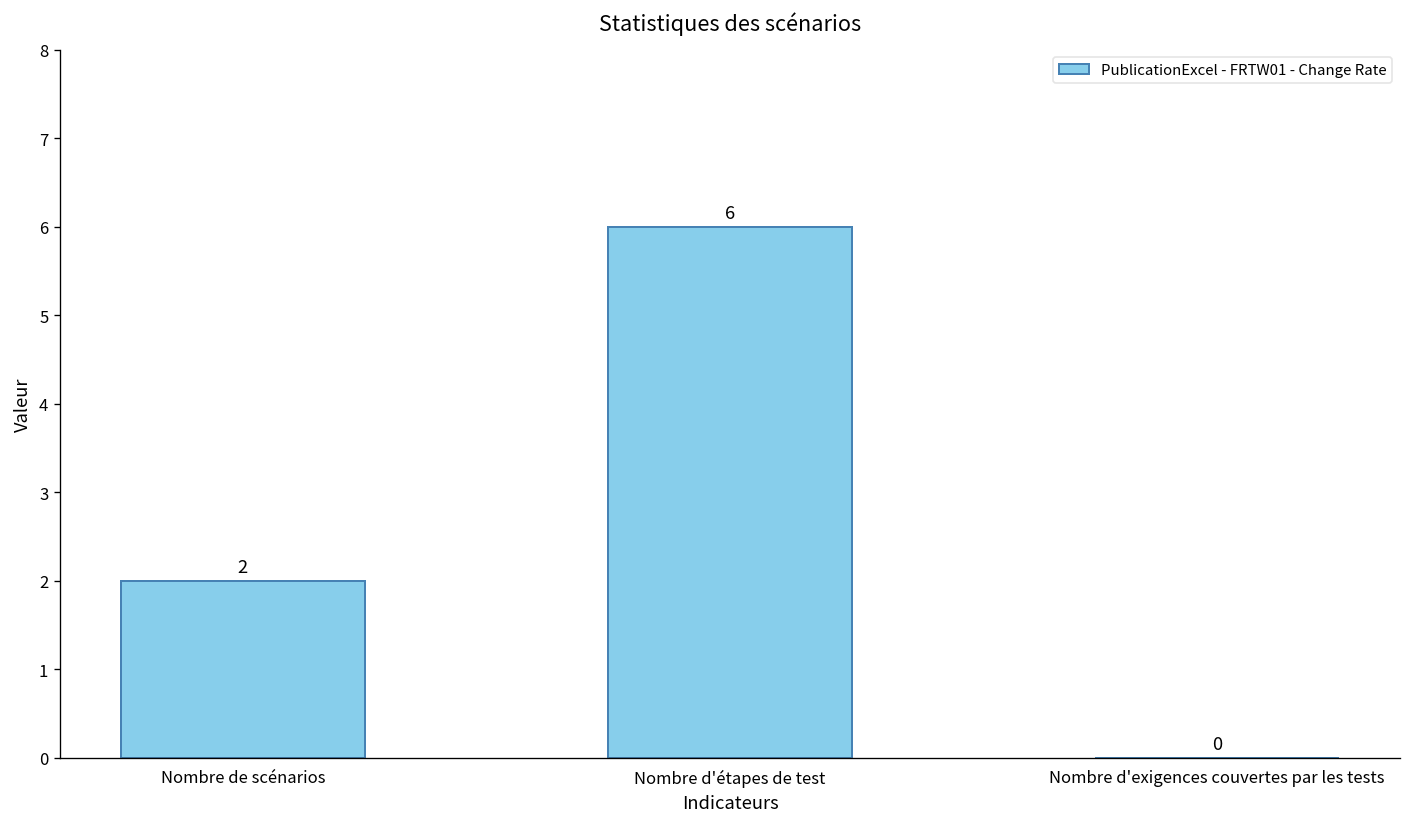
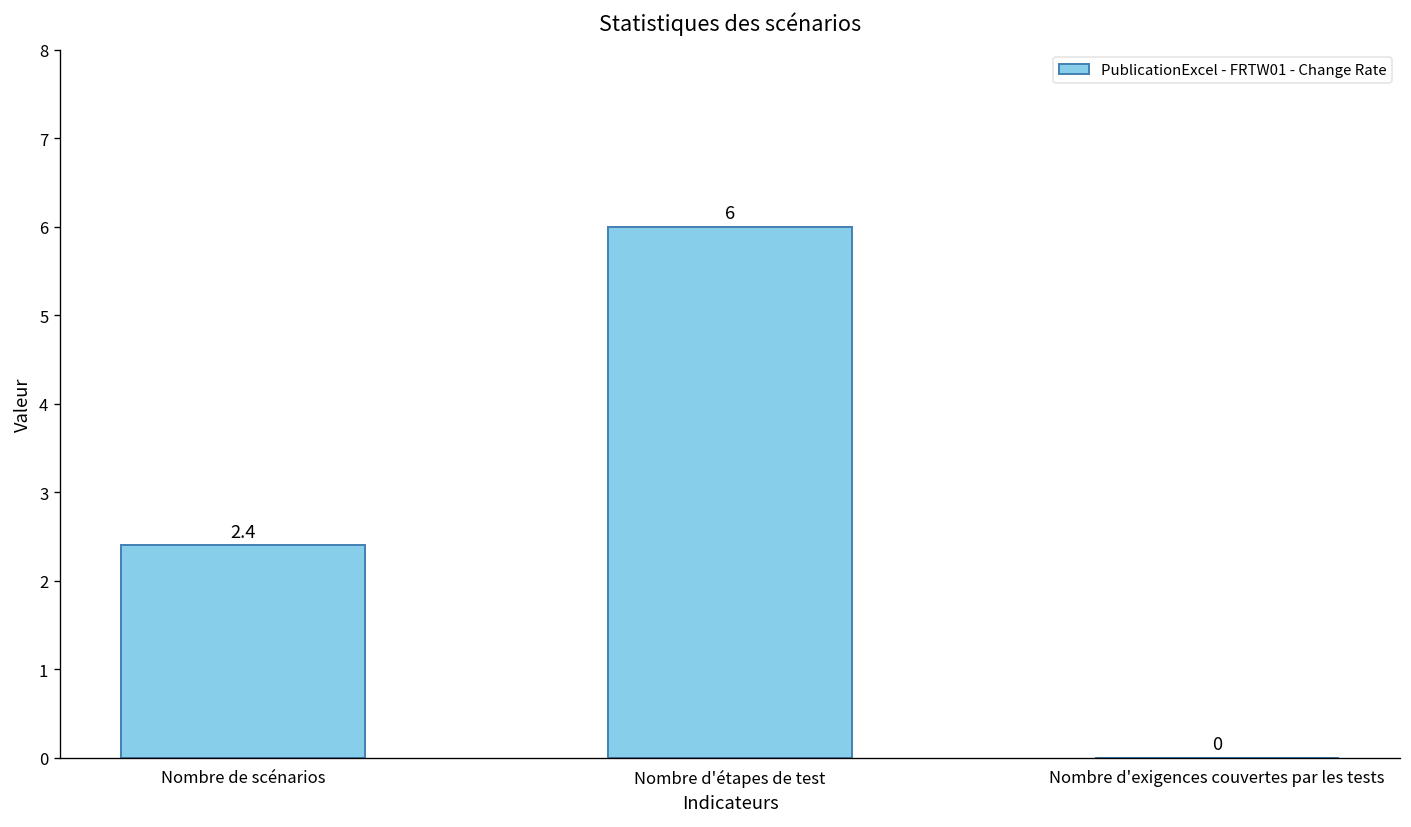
Nombre de scénarios: 2 -> 2.4
